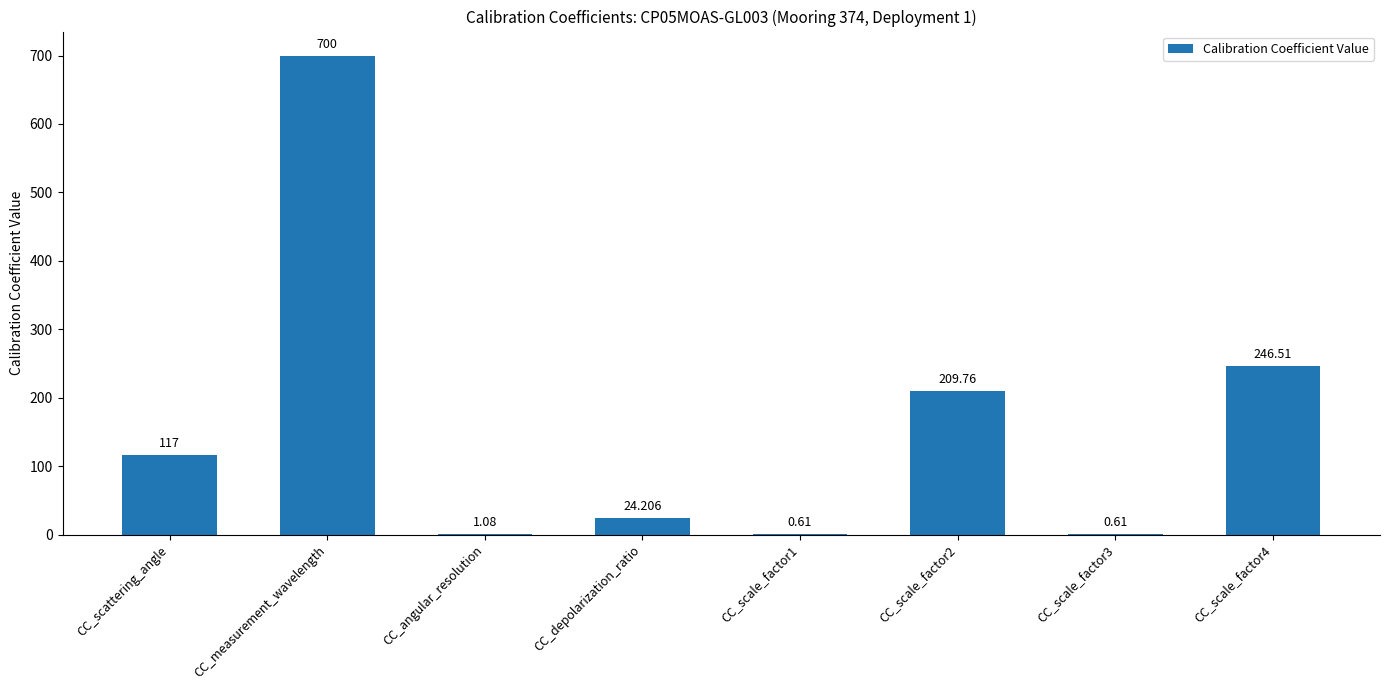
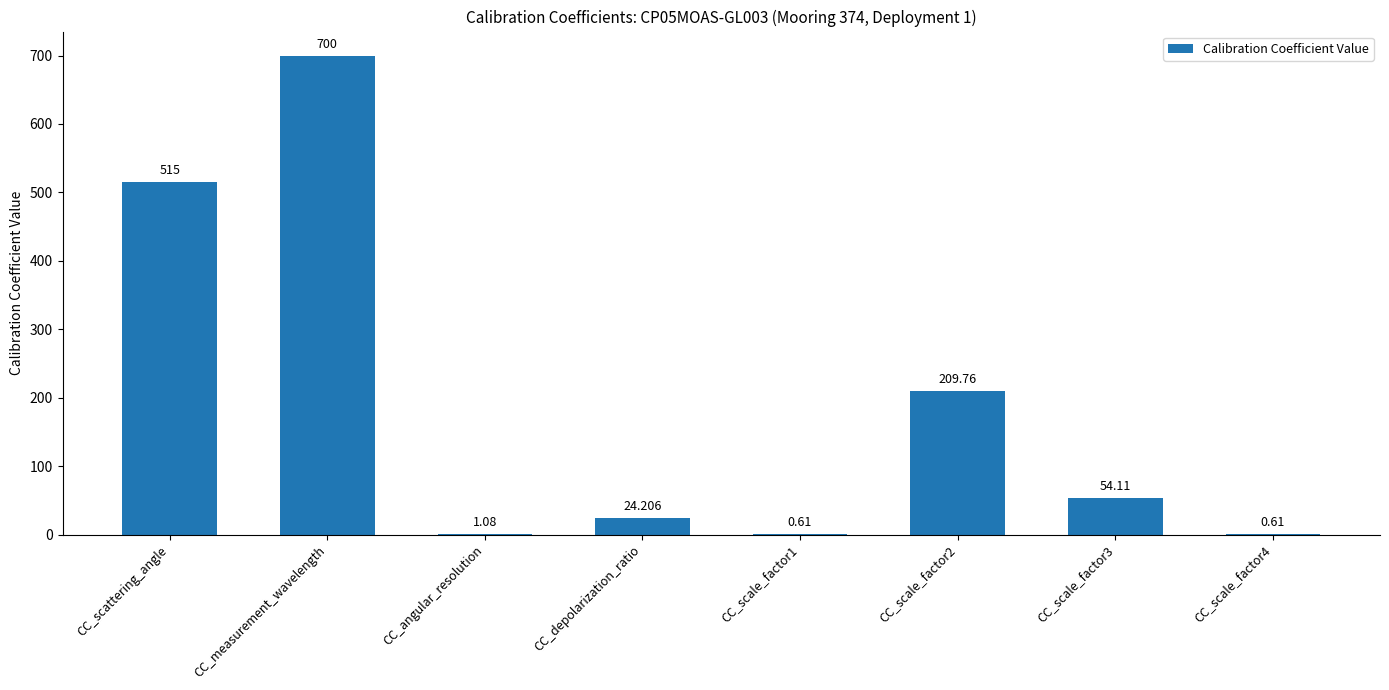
CC_scattering_angle: 117 -> 515
CC_scale_factor3: 0.61 -> 54.11
CC_scale_factor4: 246.51 -> 0.61
